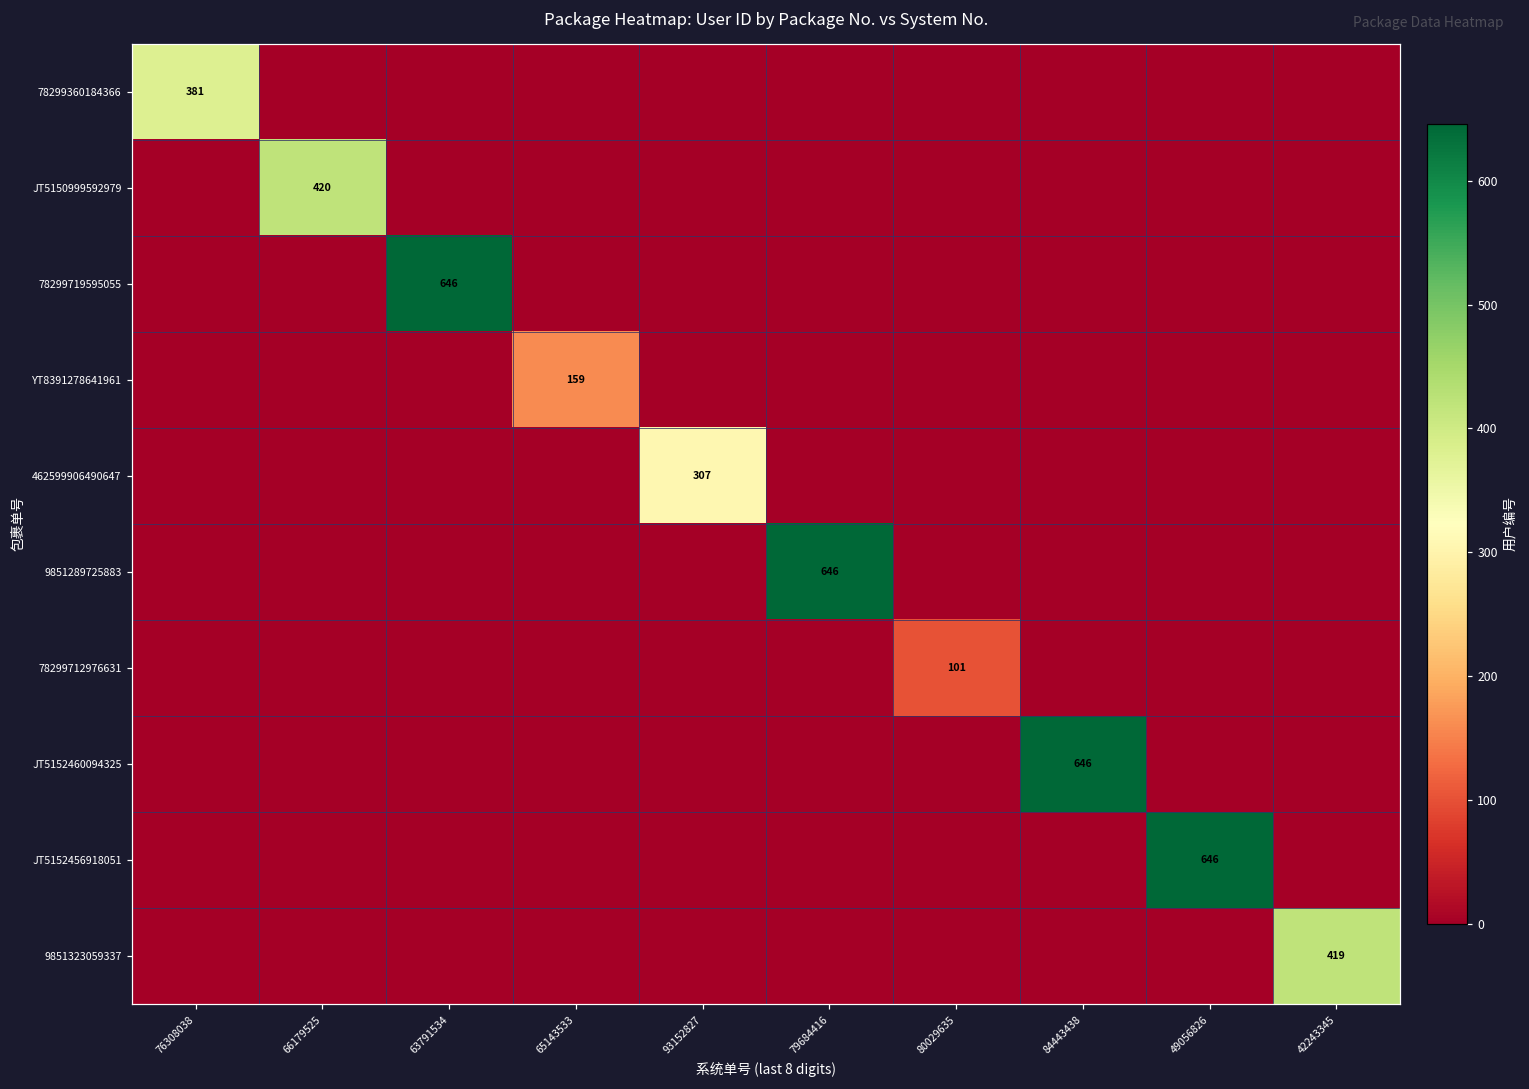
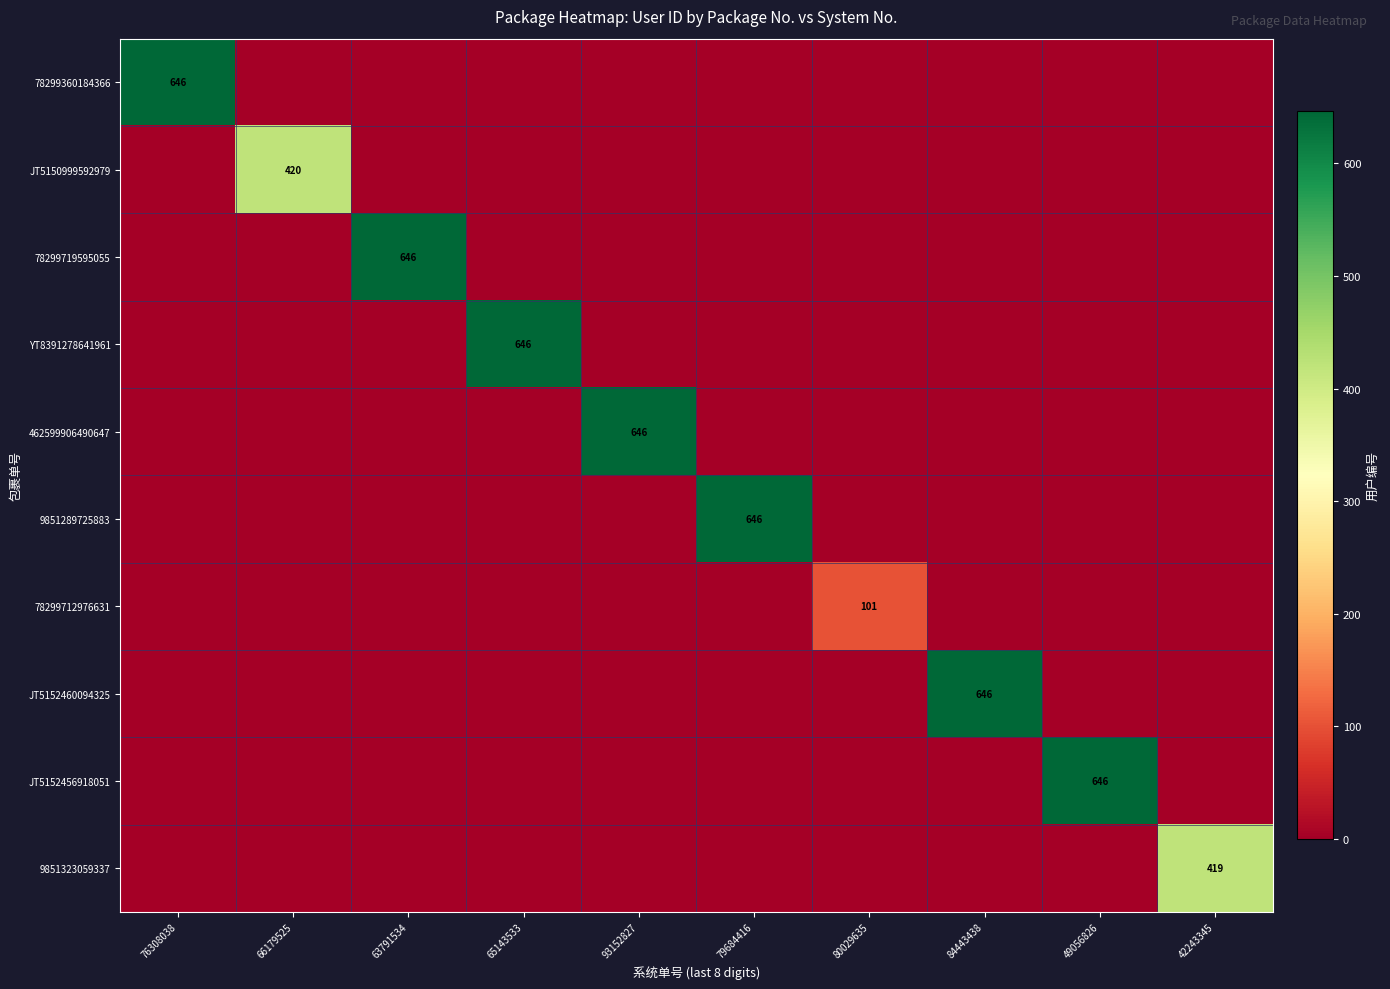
78299360184366, 76308038: 381 -> 646
YT8391278641961, 65143533: 159 -> 646
462599906490647, 93152827: 307 -> 646
